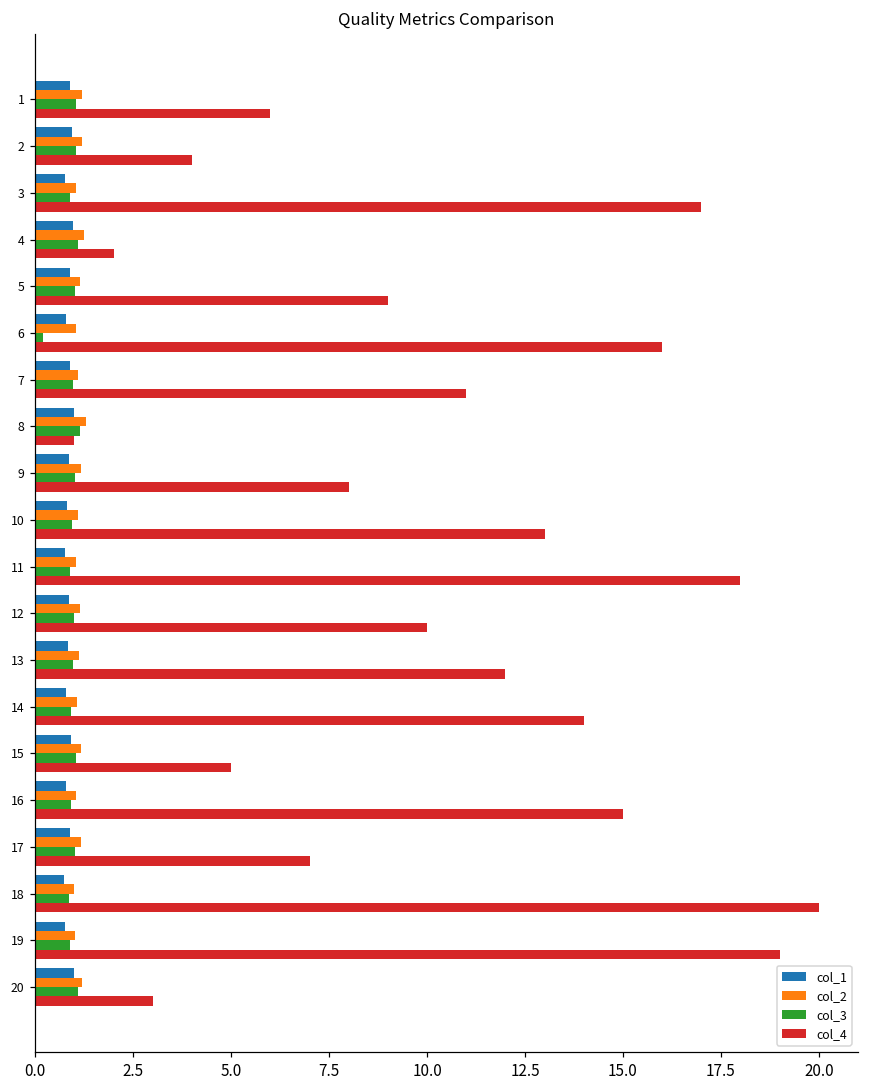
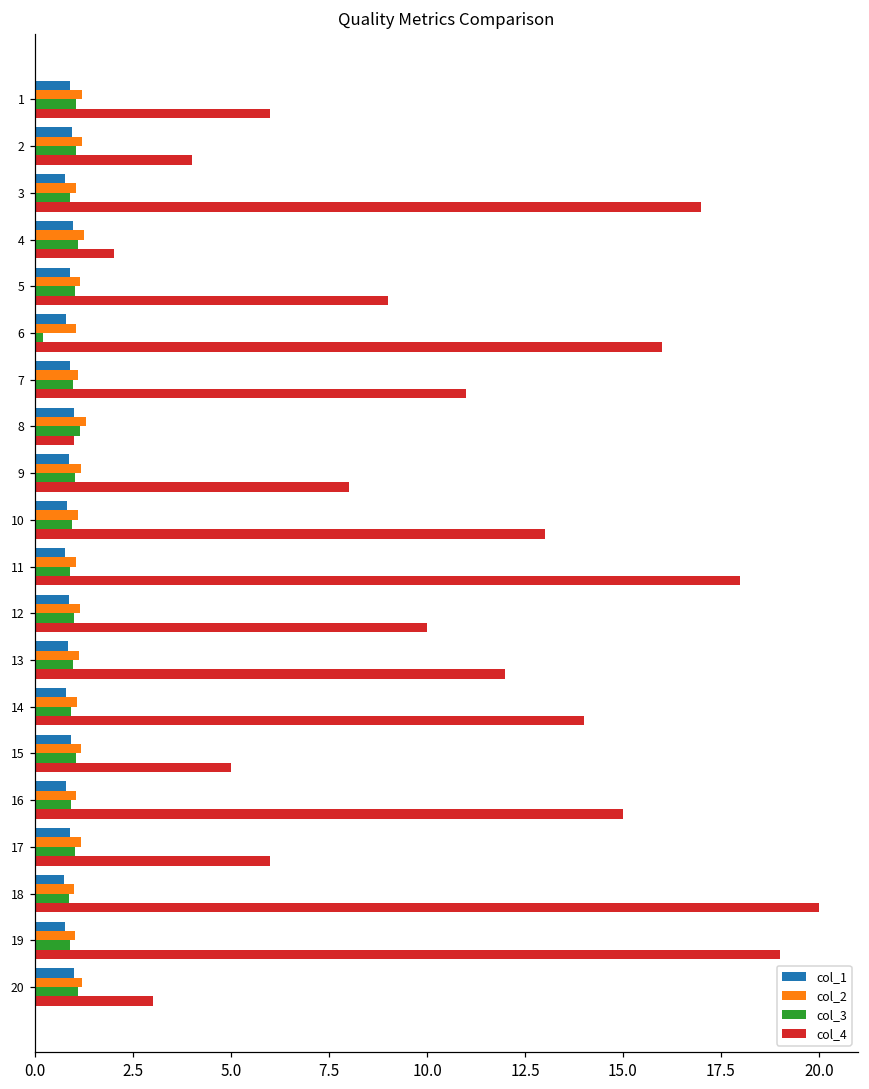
col_4, 17: 7 -> 6
